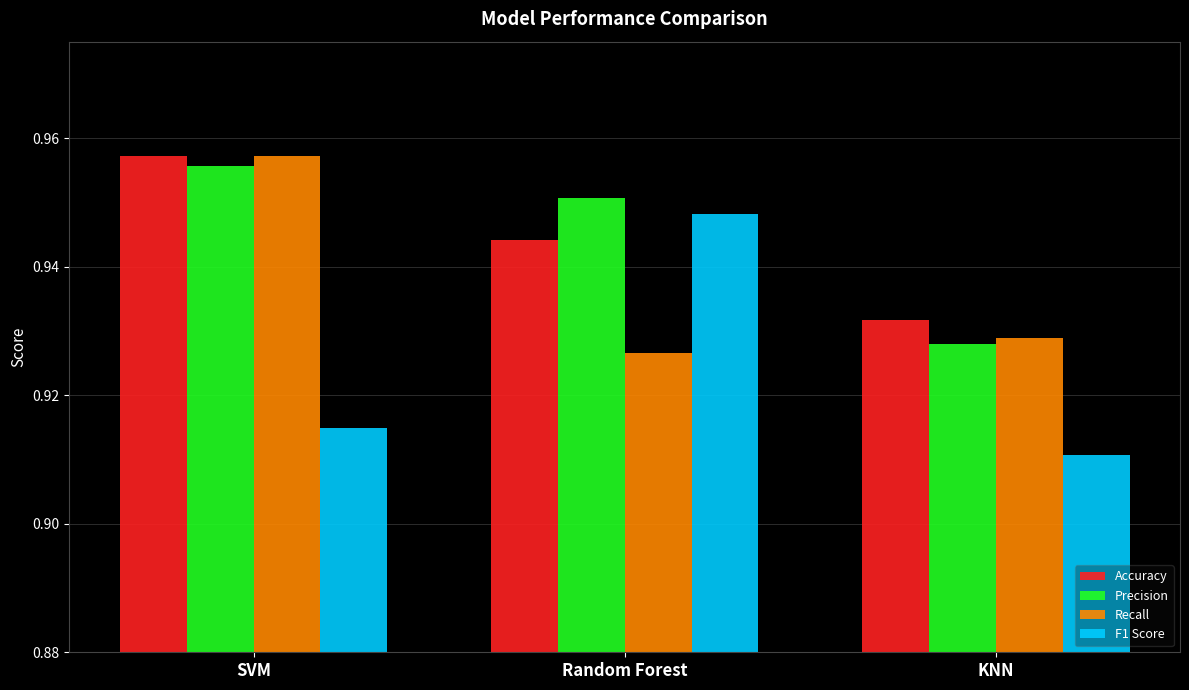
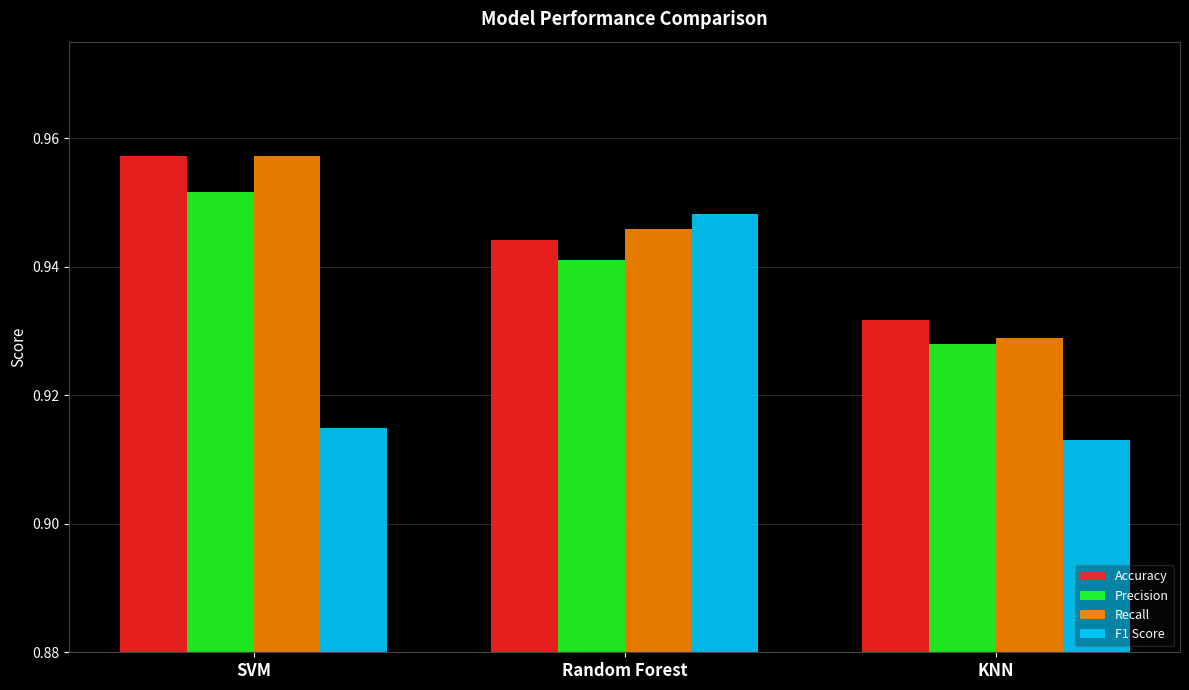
Precision, SVM: 0.956 -> 0.952
Precision, Random Forest: 0.951 -> 0.941
Recall, Random Forest: 0.927 -> 0.946
F1 Score, KNN: 0.911 -> 0.913
